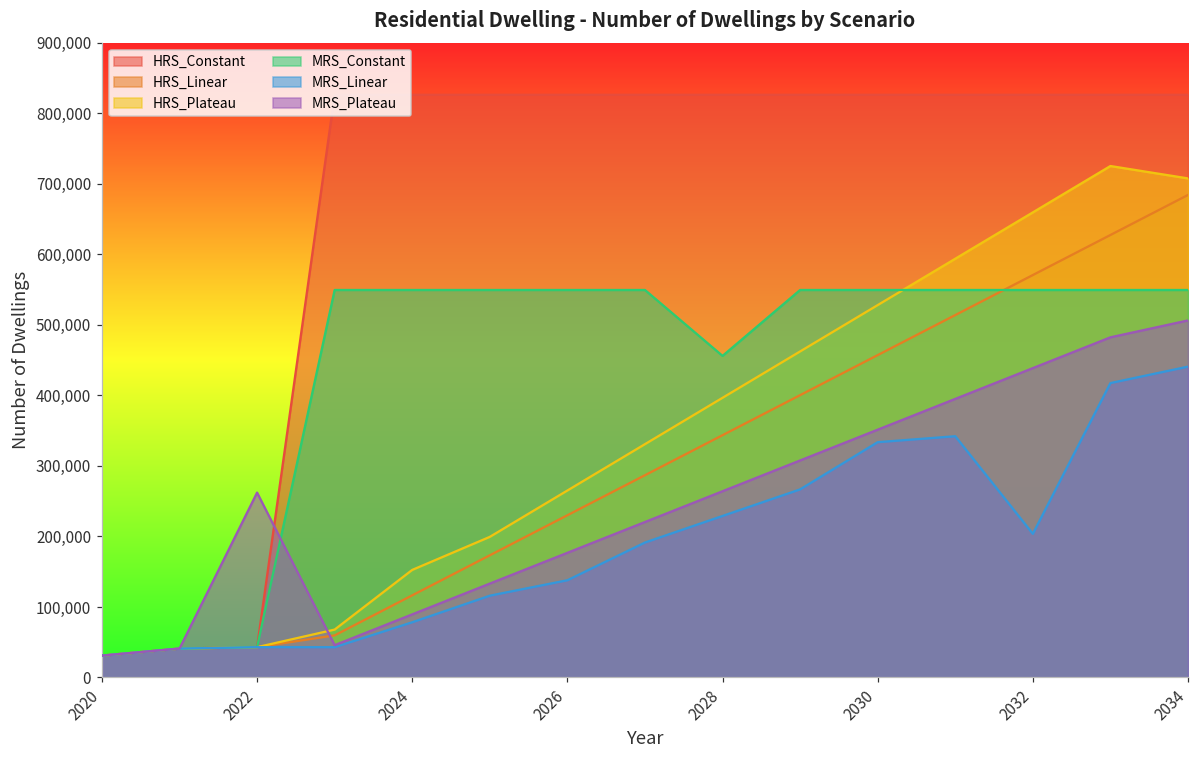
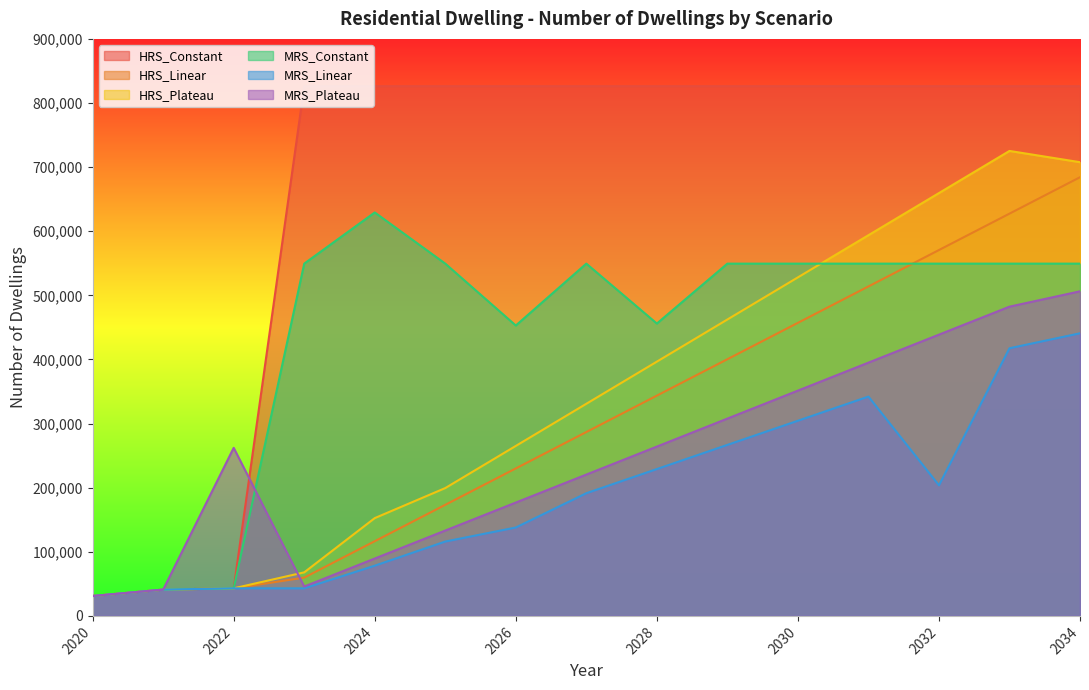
MRS_Constant, 2024: 550,000 -> 630,000
MRS_Constant, 2026: 550,000 -> 450,000
MRS_Linear, 2030: 330,000 -> 300,000
